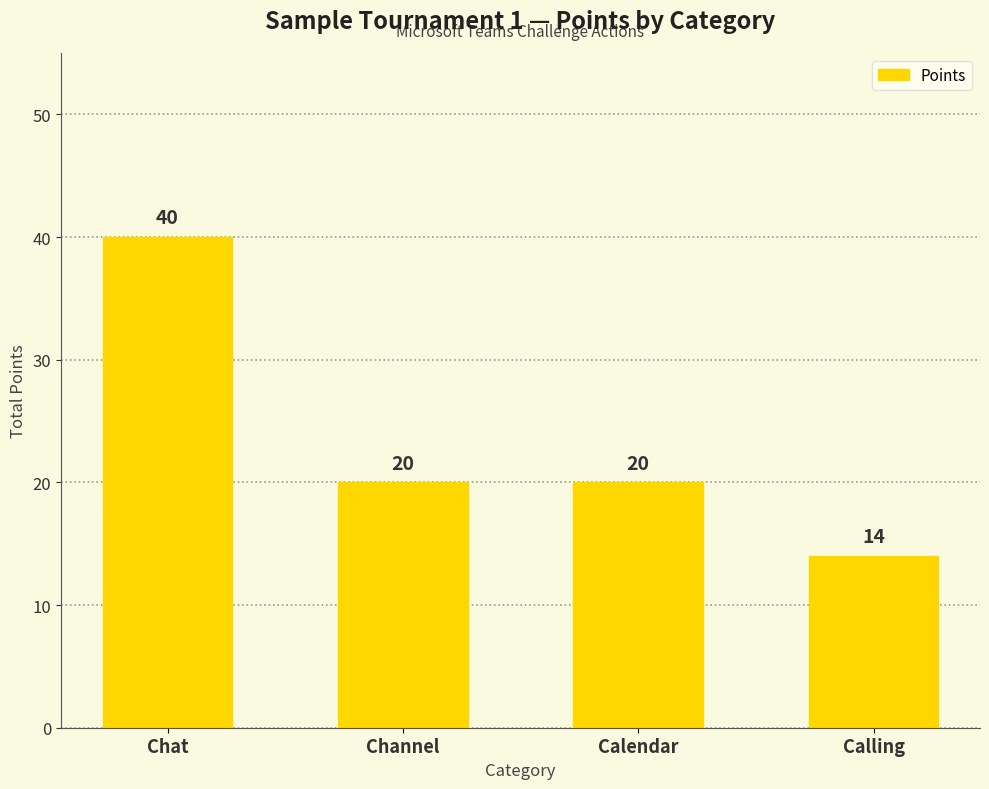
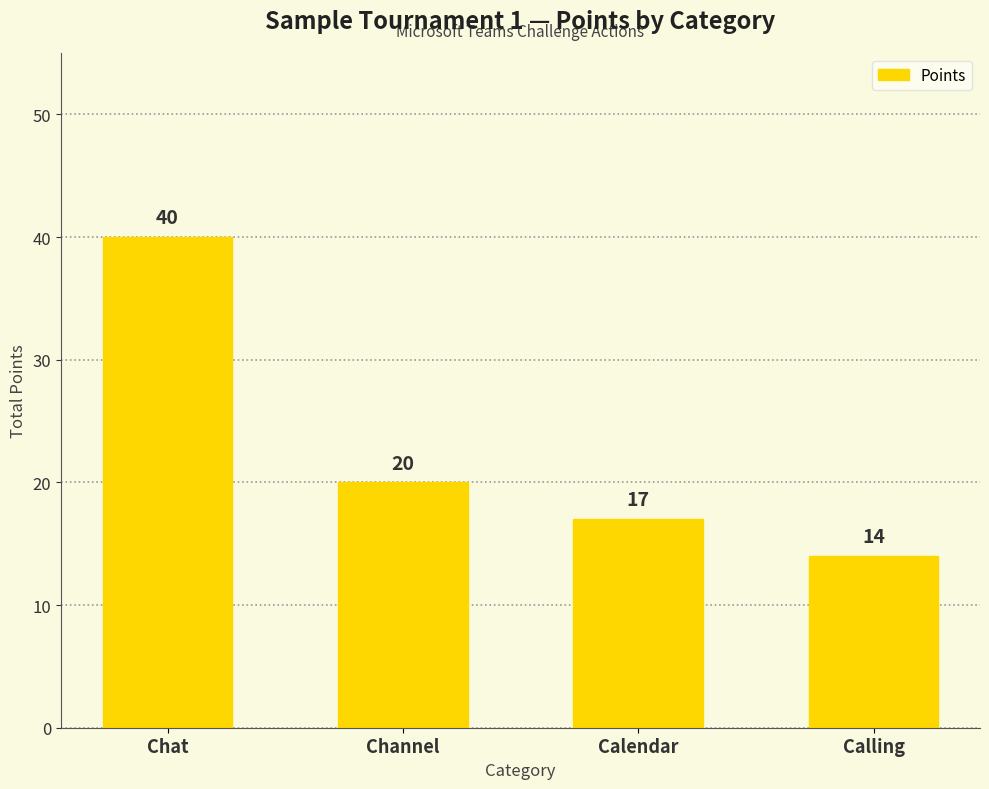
Calendar: 20 -> 17
